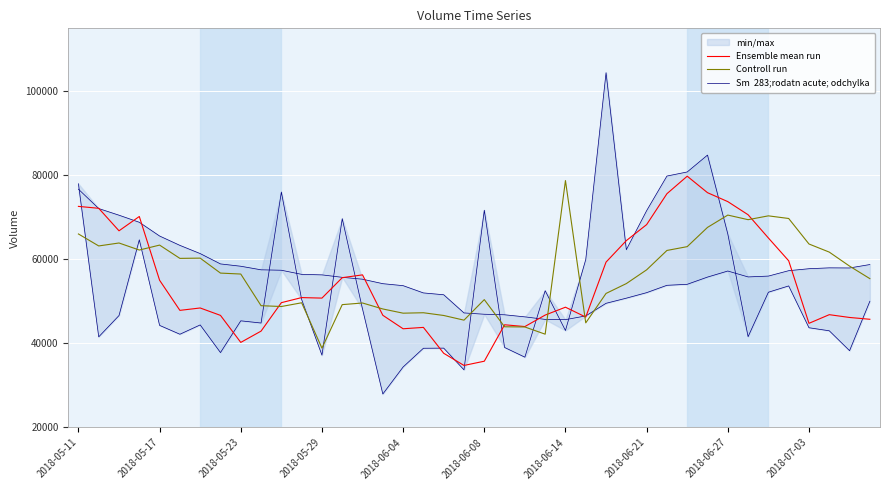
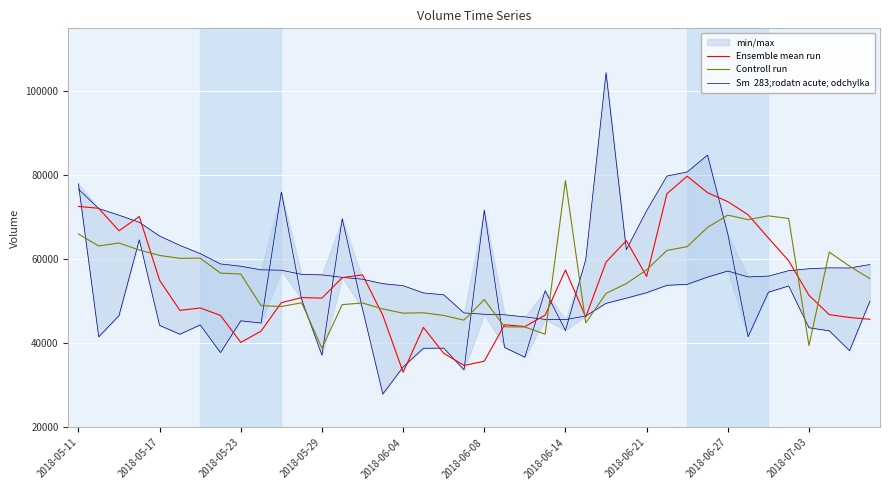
Controll run, 2018-05-17: 63000 -> 61000
Ensemble mean run, 2018-06-04: 43000 -> 33000
Ensemble mean run, 2018-06-14: 49000 -> 57000
Ensemble mean run, 2018-06-21: 68000 -> 56000
Ensemble mean run, 2018-07-03: 45000 -> 51000
Controll run, 2018-07-03: 64000 -> 39000
